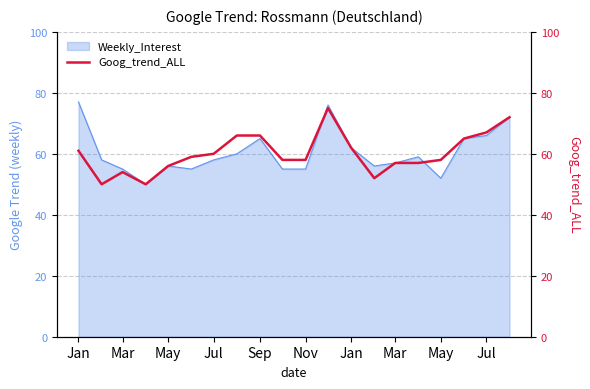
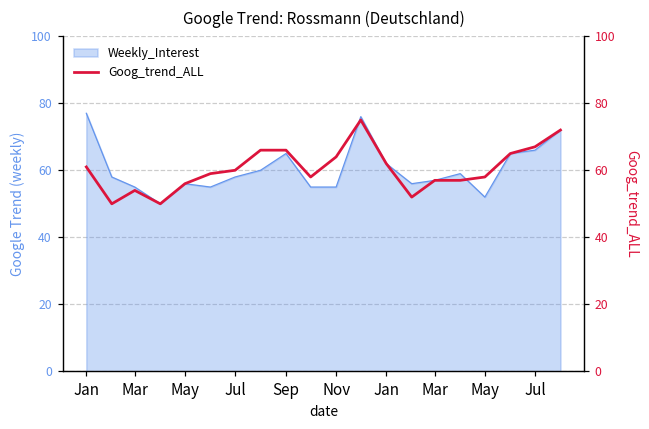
Goog_trend_ALL, Nov: 58 -> 64
